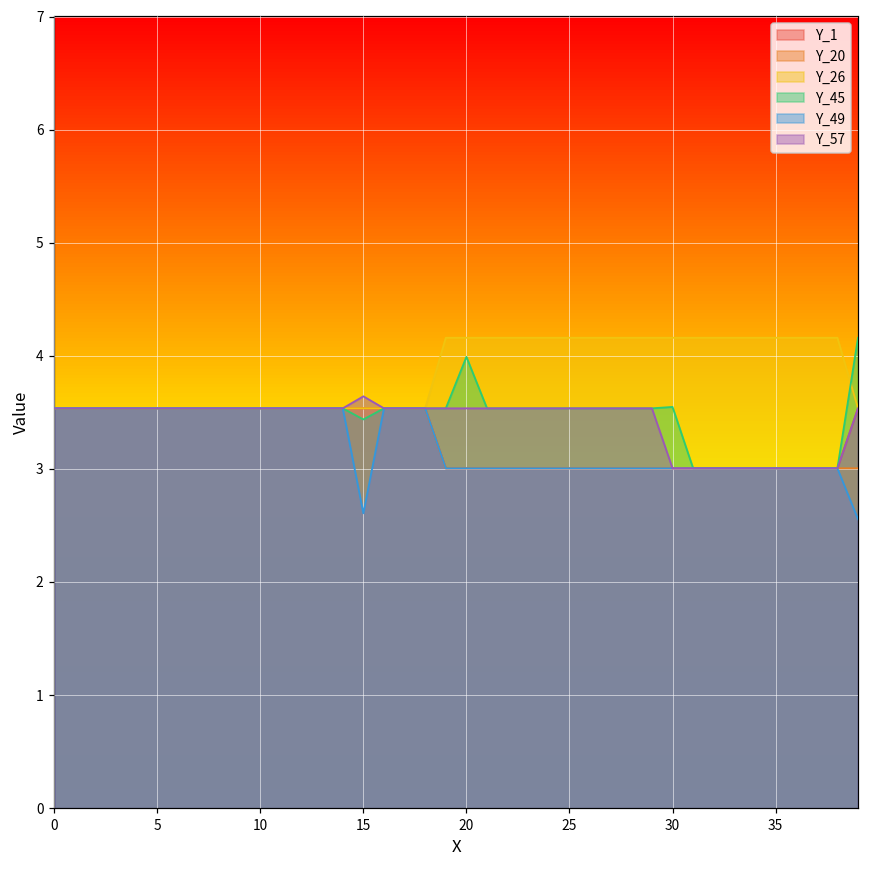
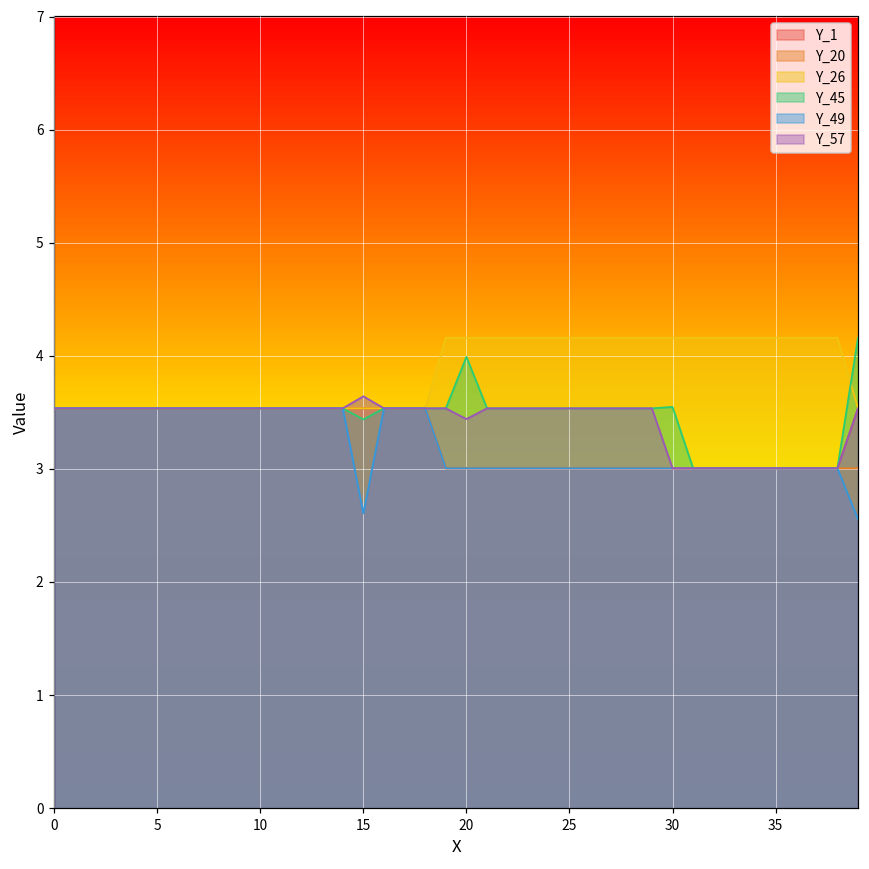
Y_57, 20: 3.54 -> 3.44
